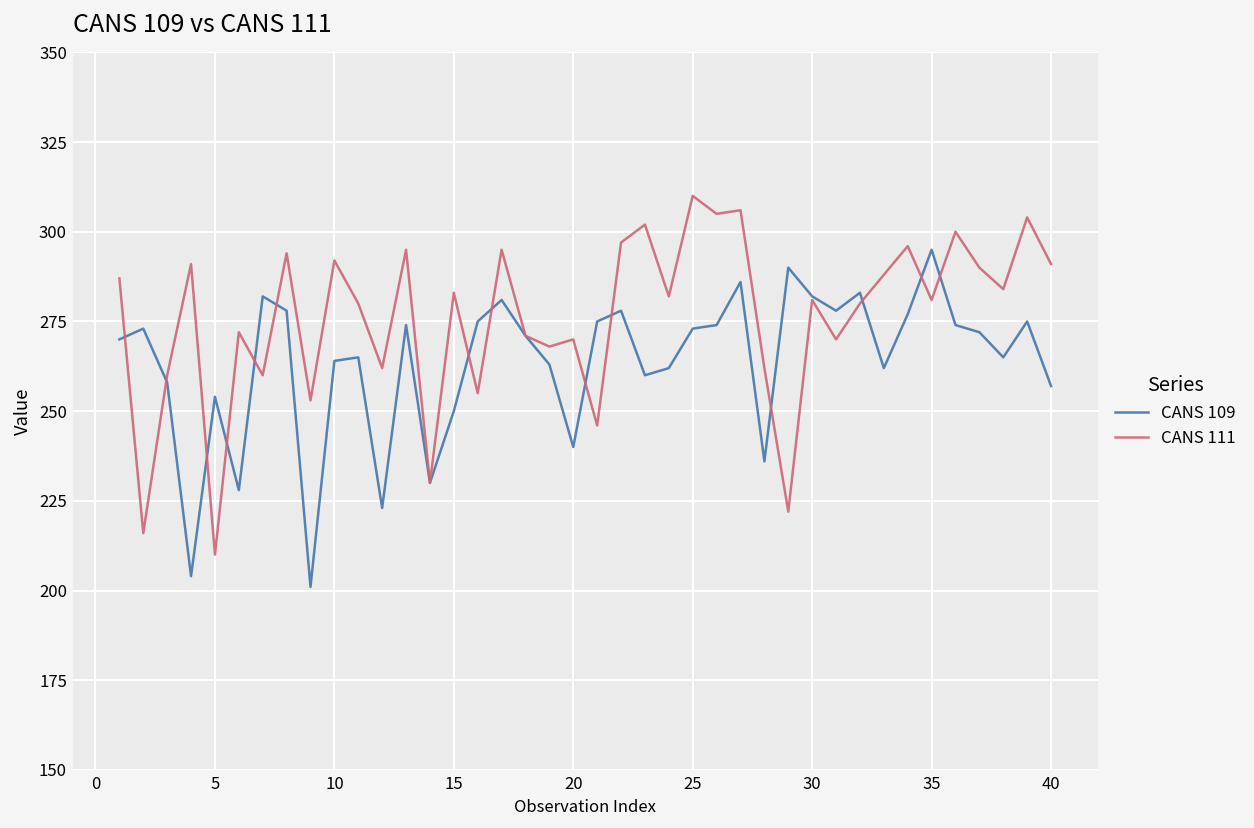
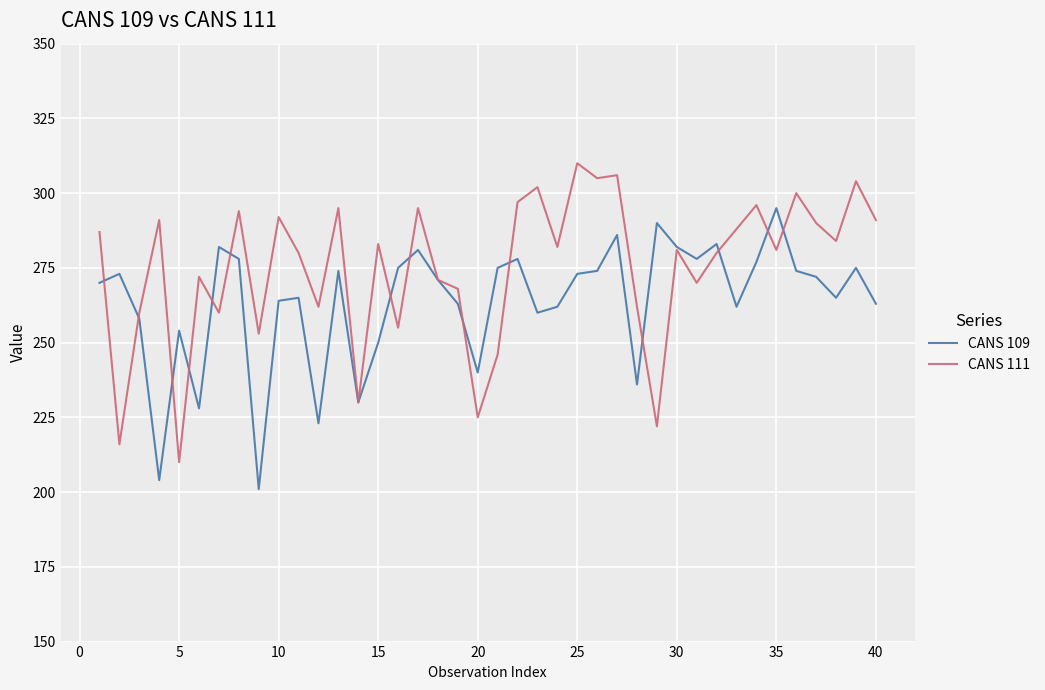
CANS 111, 20: 270 -> 225
CANS 109, 40: 257 -> 263
